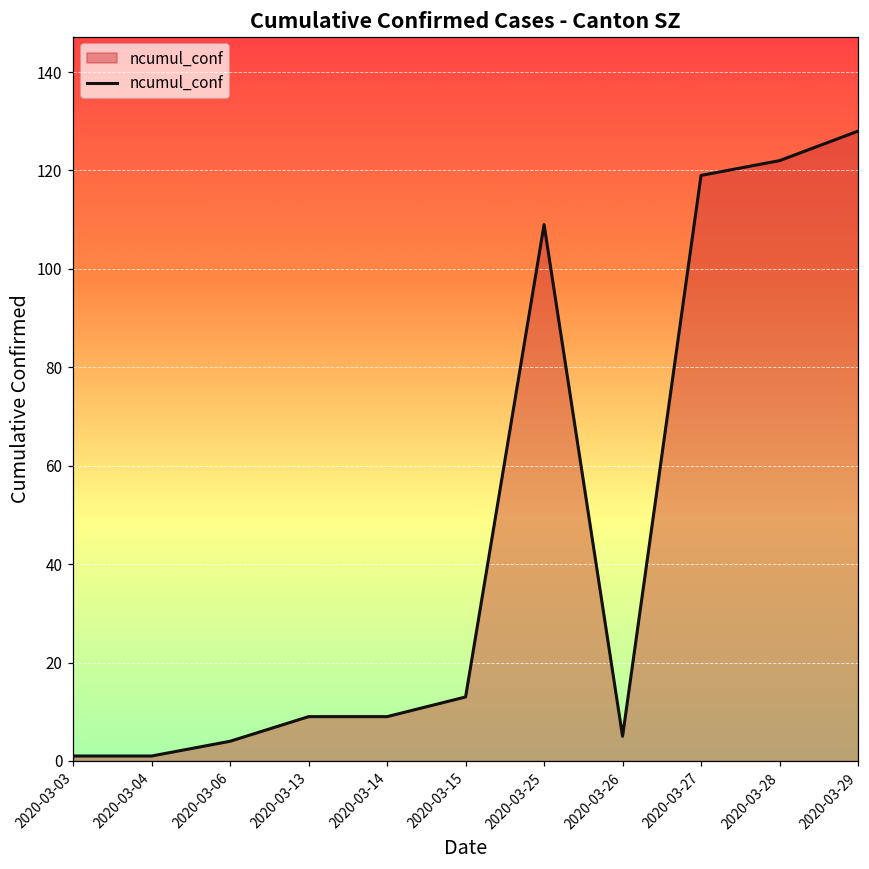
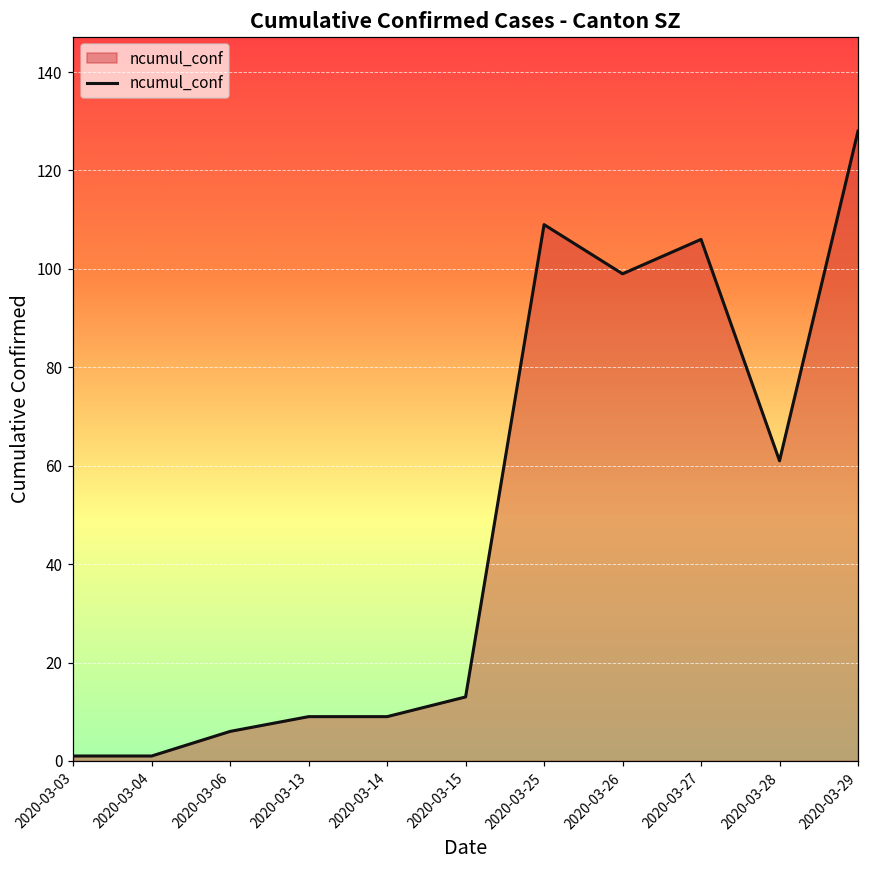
2020-03-06: 4 -> 6
2020-03-26: 5 -> 99
2020-03-27: 119 -> 106
2020-03-28: 122 -> 61
